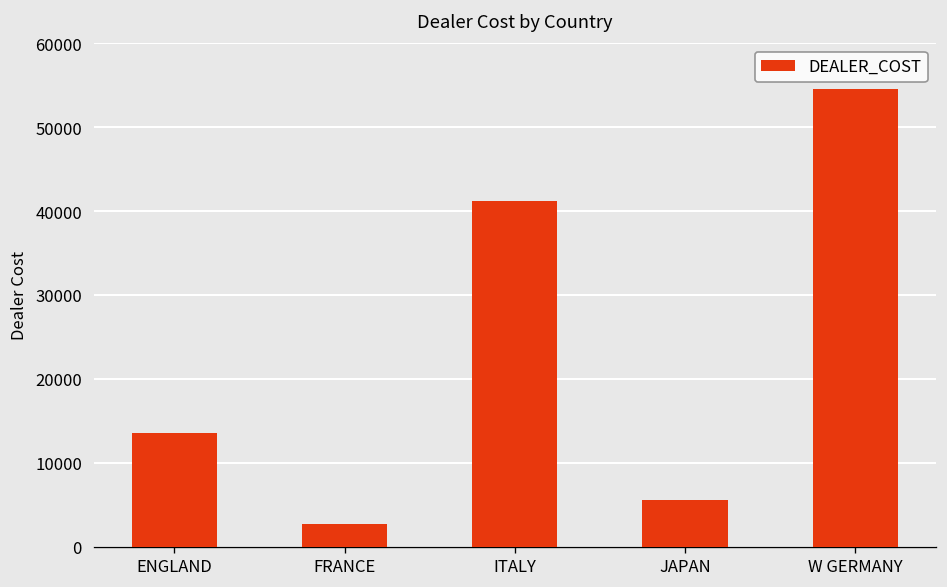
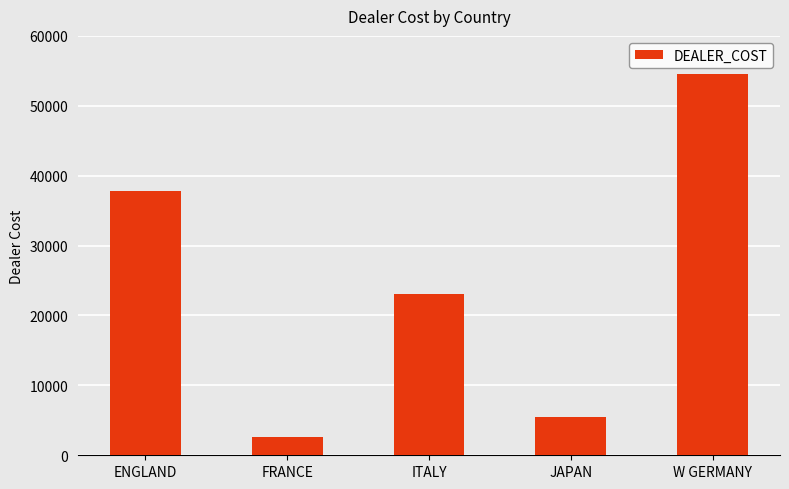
ENGLAND: 14000 -> 38000
ITALY: 41000 -> 23000
